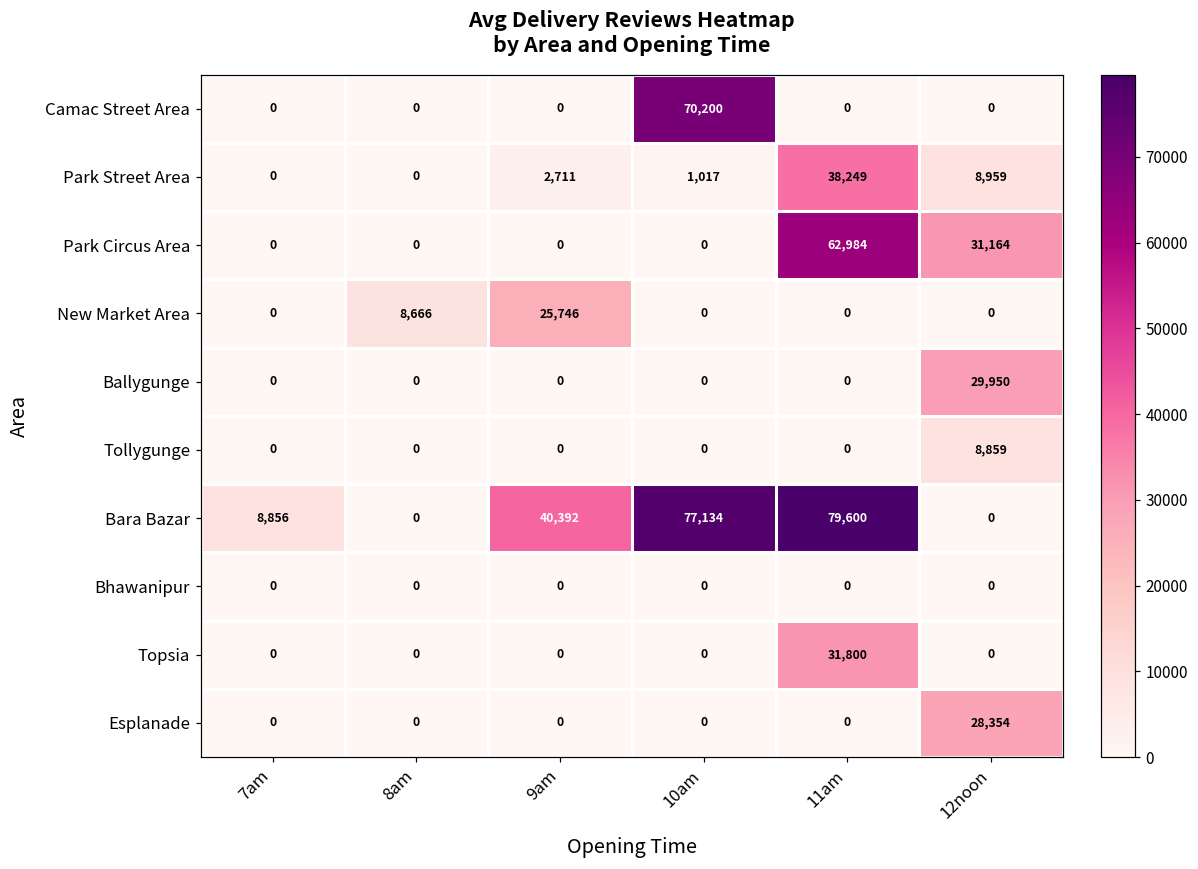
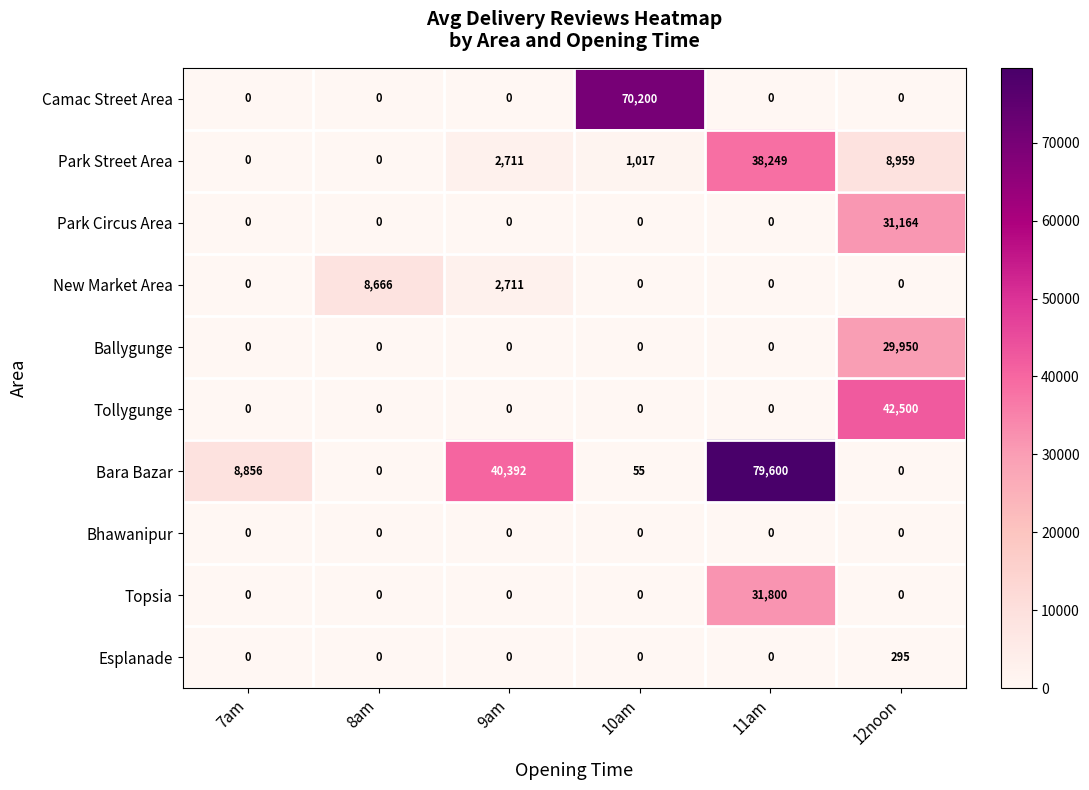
Park Circus Area, 11am: 62,984 -> 0
New Market Area, 9am: 25,746 -> 2,711
Tollygunge, 12noon: 8,859 -> 42,500
Bara Bazar, 10am: 77,134 -> 55
Esplanade, 12noon: 28,354 -> 295
